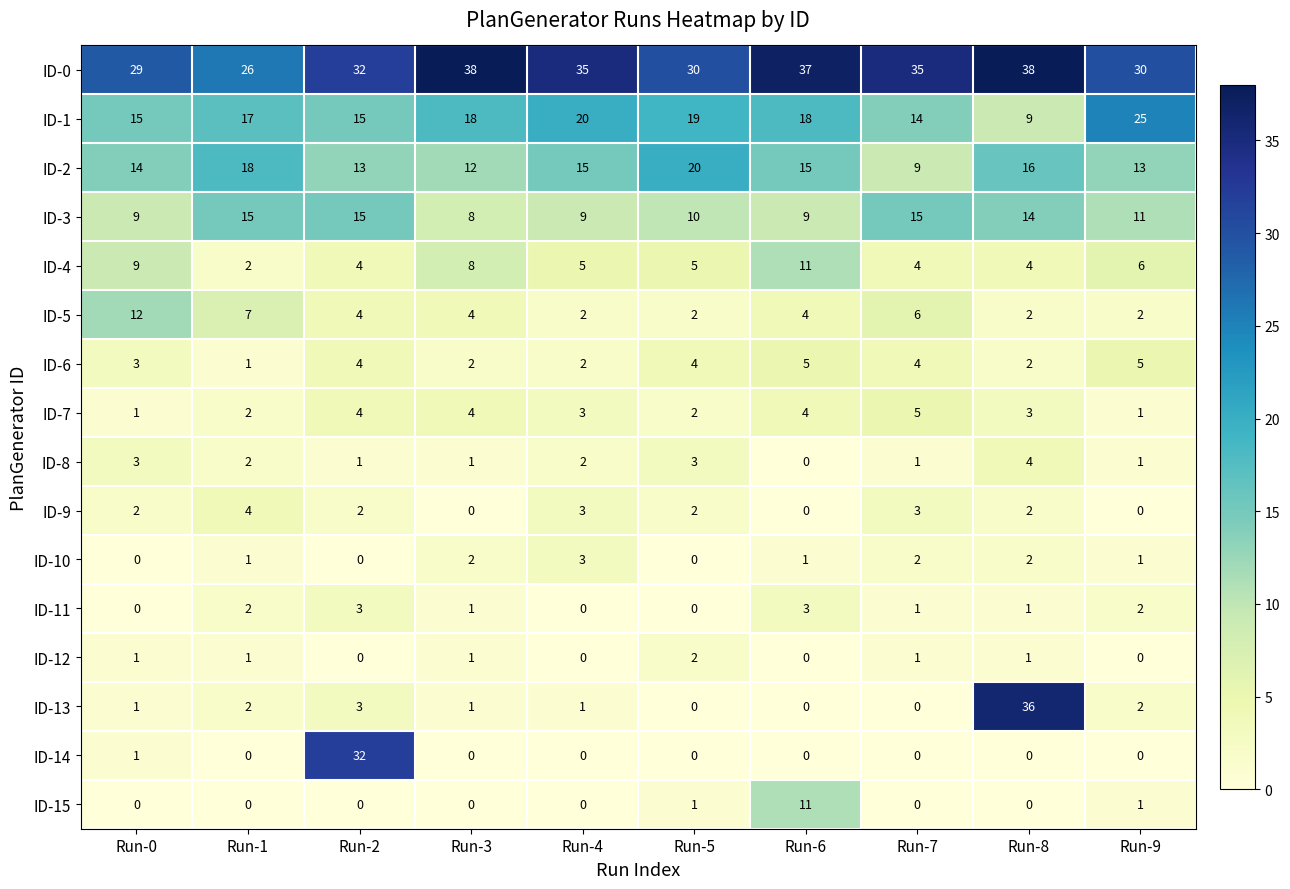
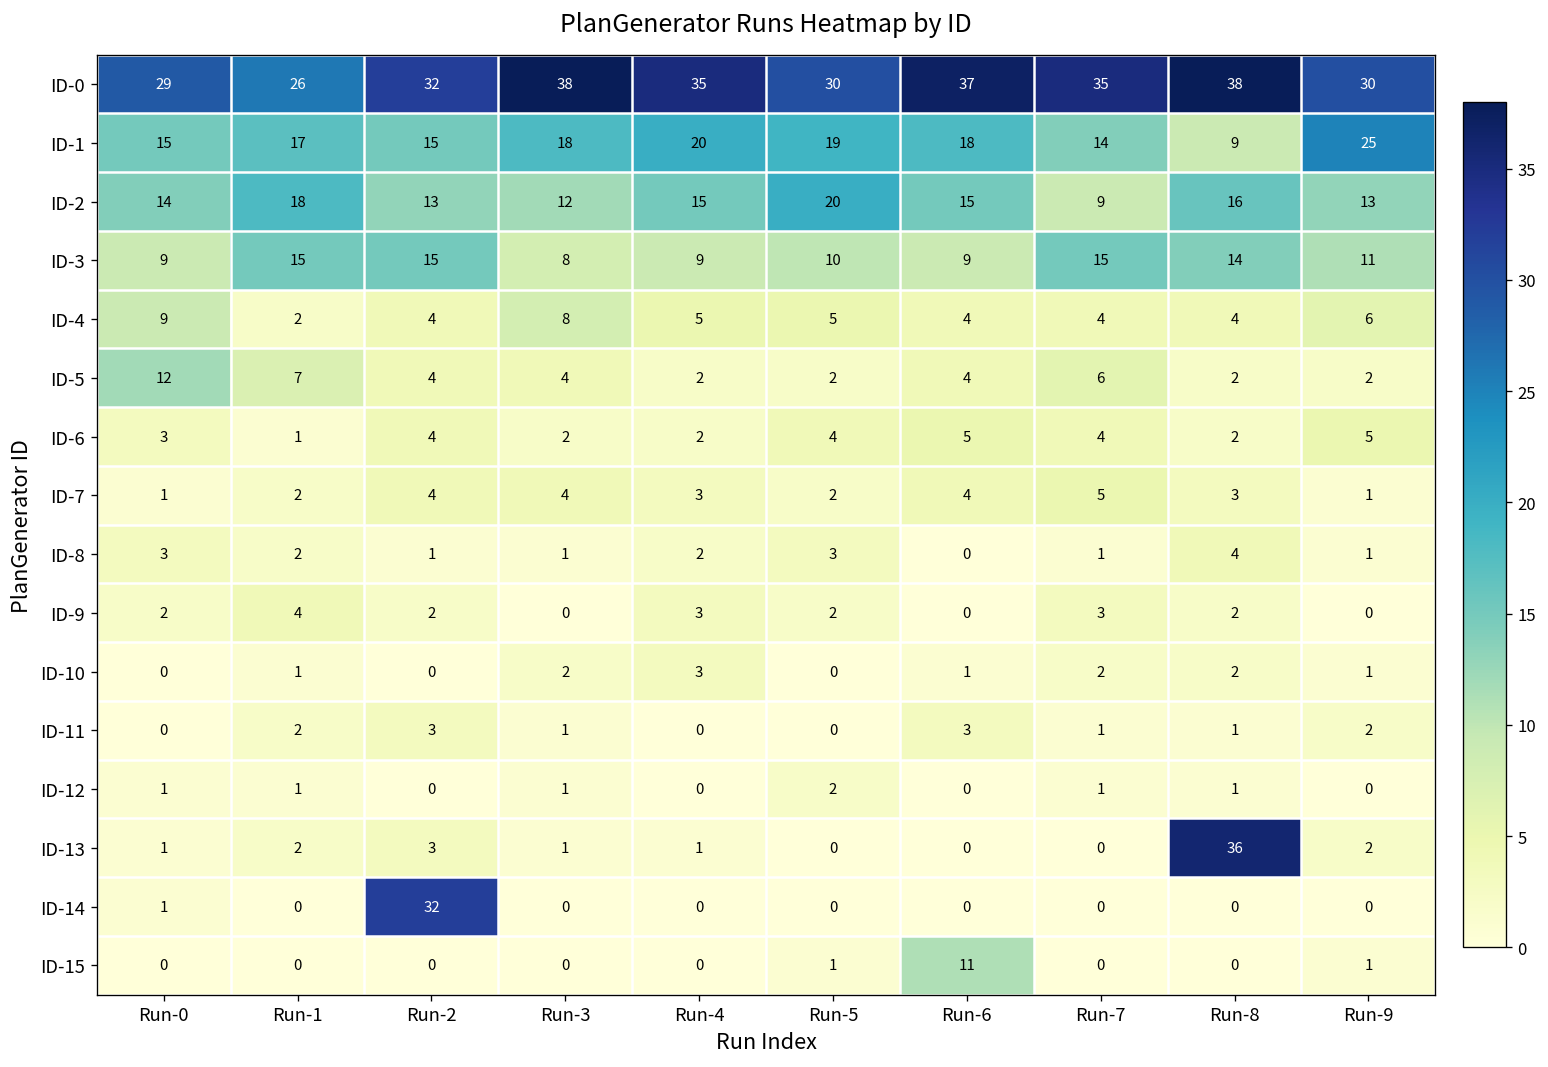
ID-4, Run-6: 11 -> 4
